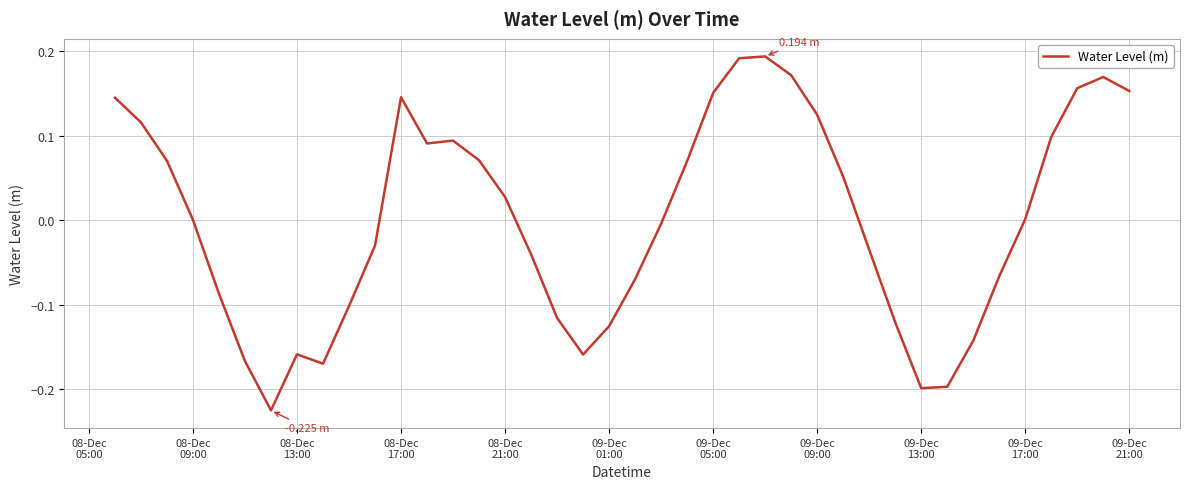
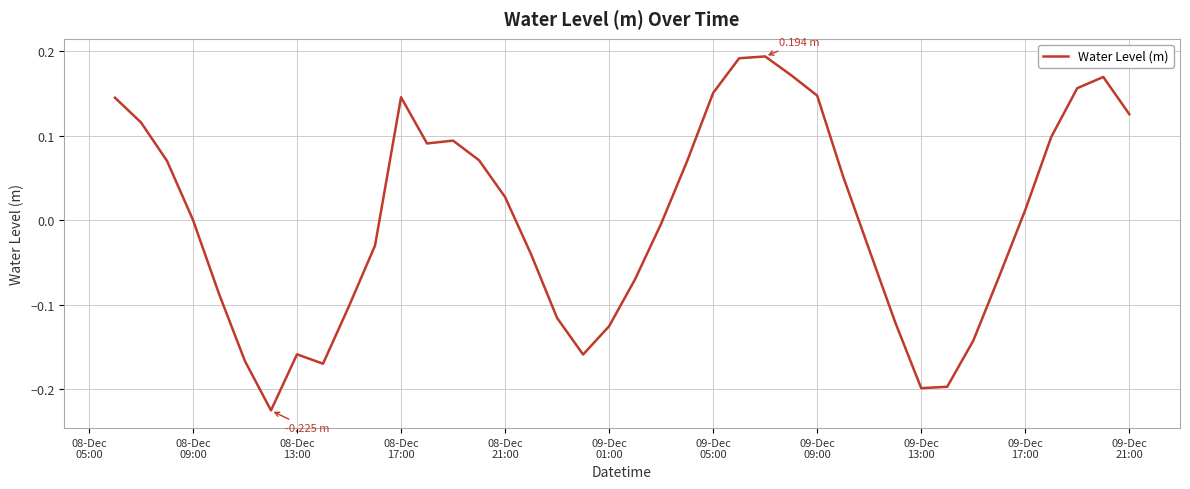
09-Dec 09:00: 0.12 -> 0.15
09-Dec 17:00: 0.00 -> 0.01
09-Dec 21:00: 0.15 -> 0.13
